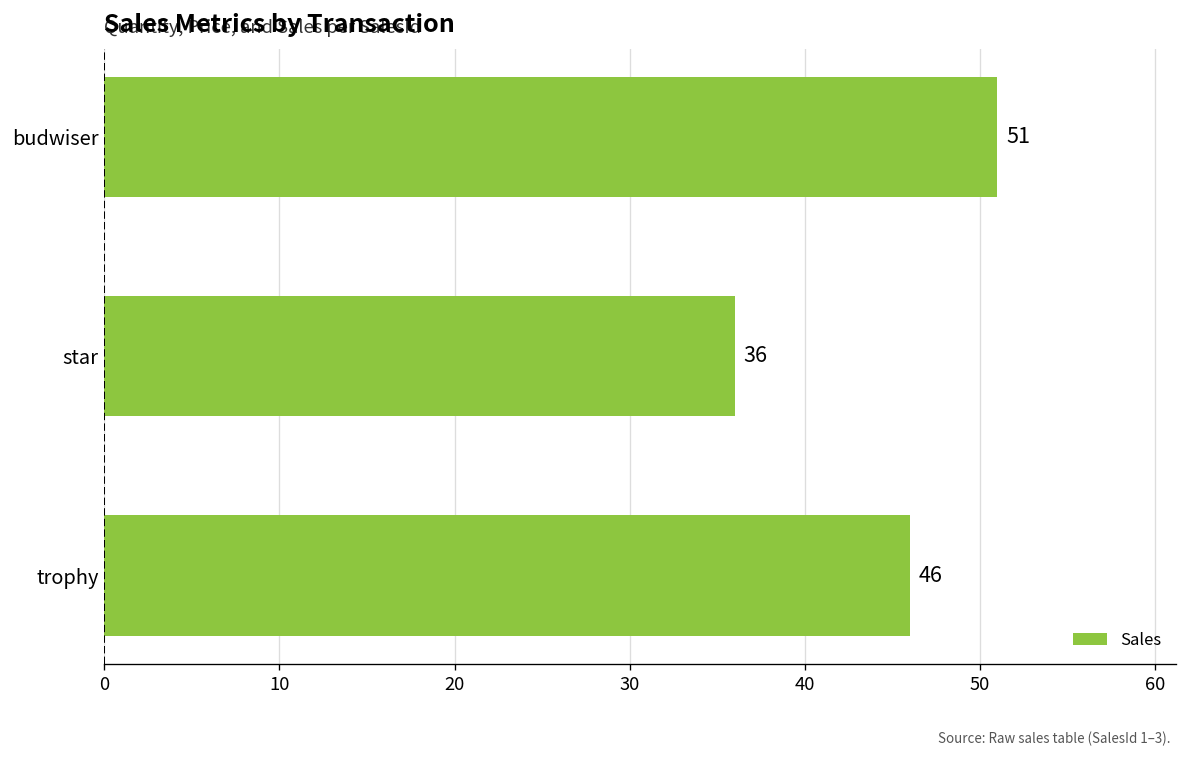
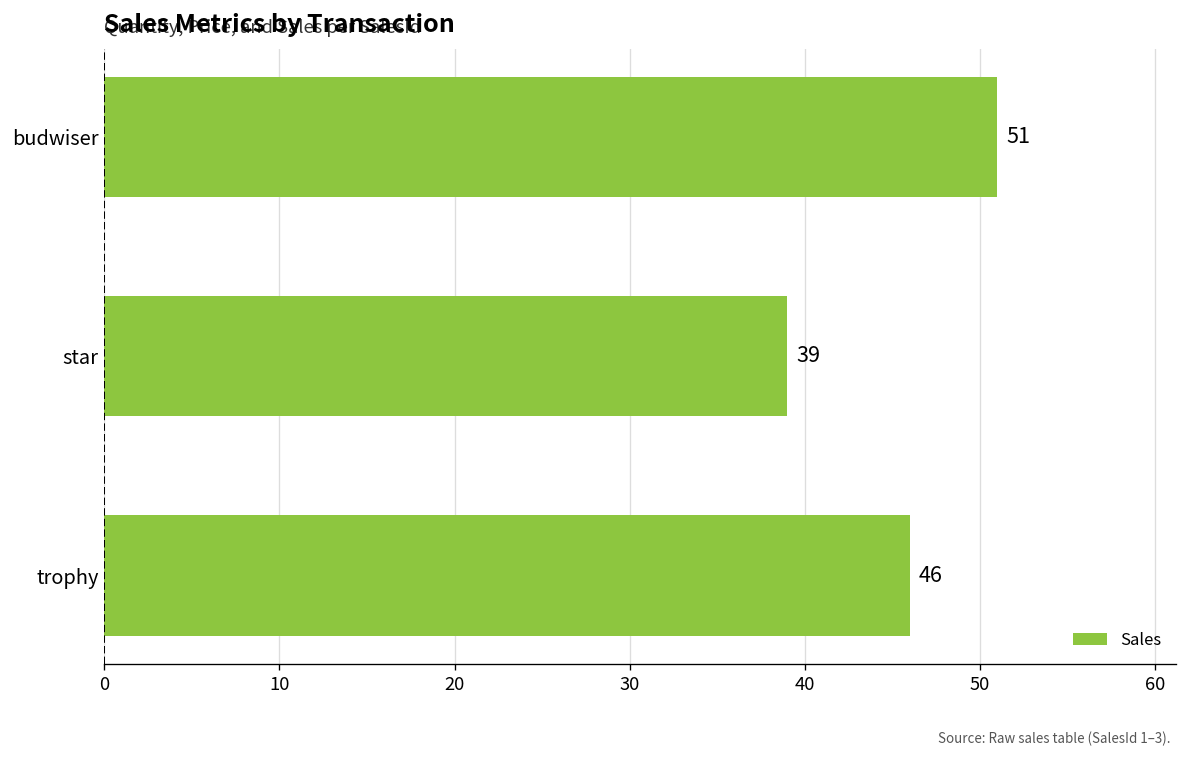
star: 36 -> 39
